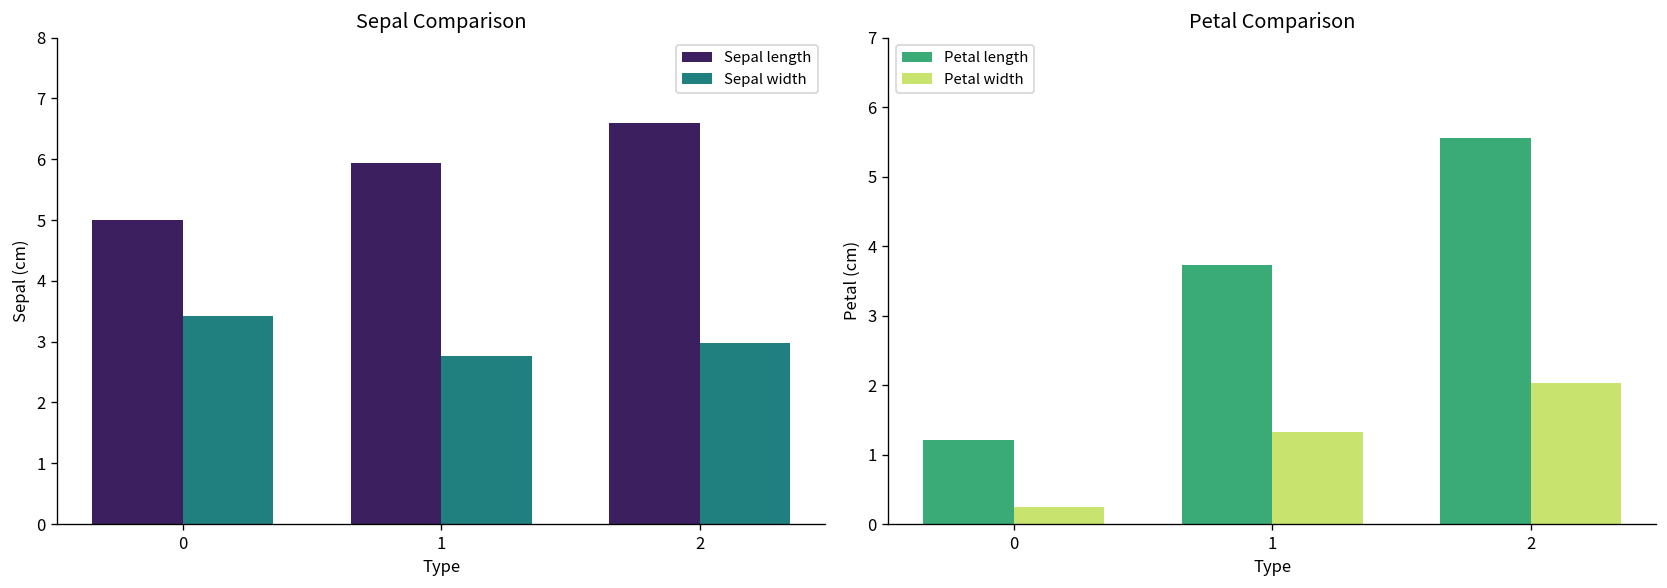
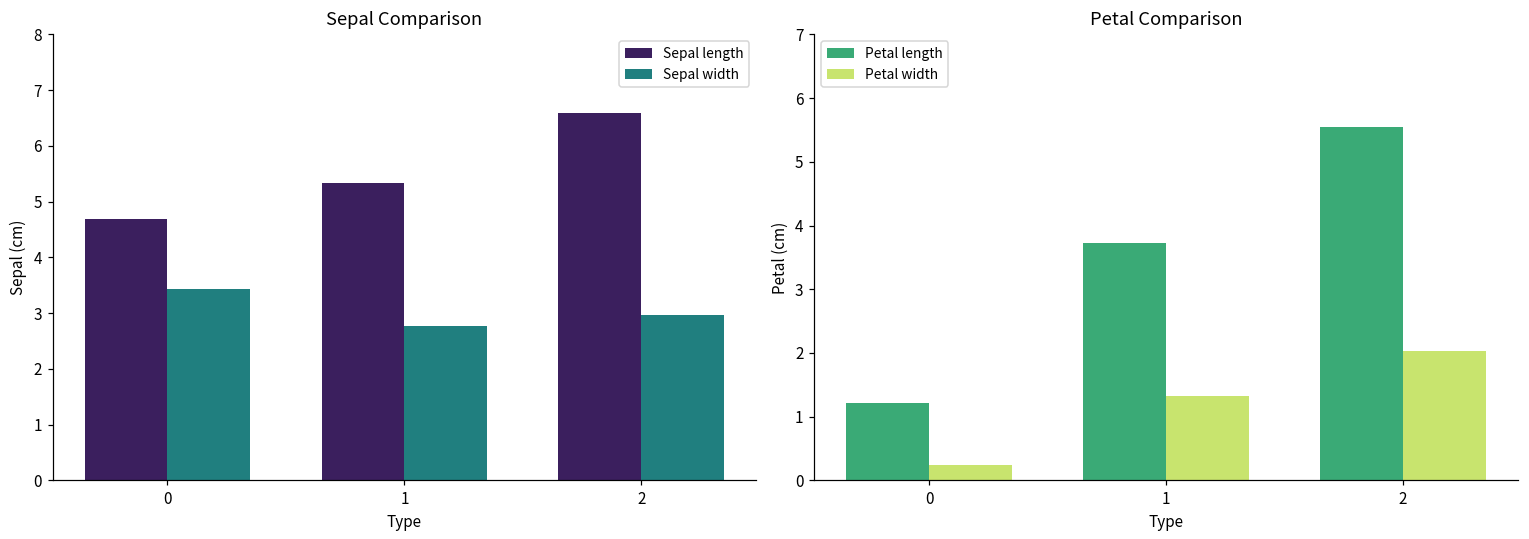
Sepal Comparison, Sepal length, 0: 5.0 -> 4.7
Sepal Comparison, Sepal length, 1: 5.9 -> 5.3
